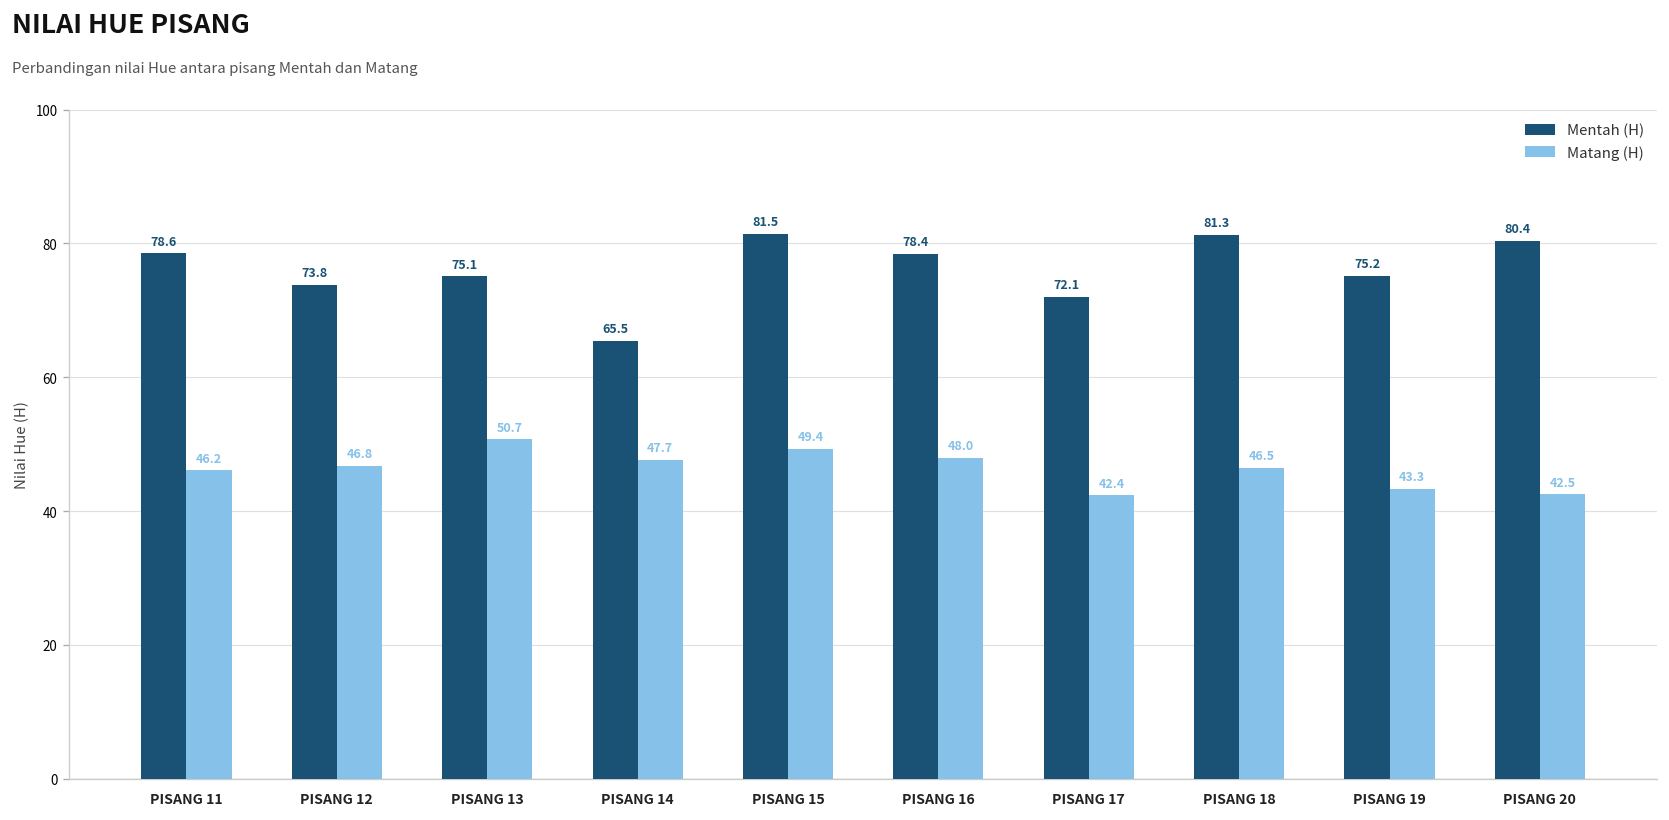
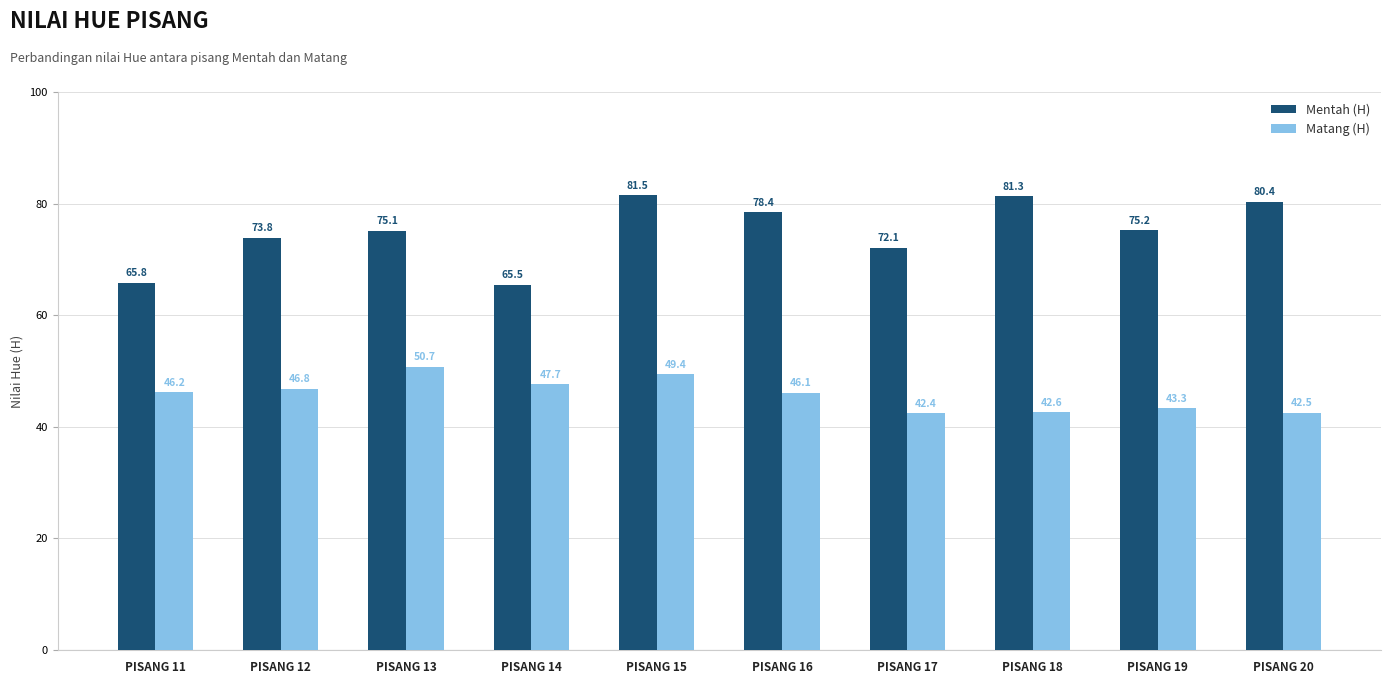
Mentah (H), PISANG 11: 78.6 -> 65.8
Matang (H), PISANG 16: 48.0 -> 46.1
Matang (H), PISANG 18: 46.5 -> 42.6
